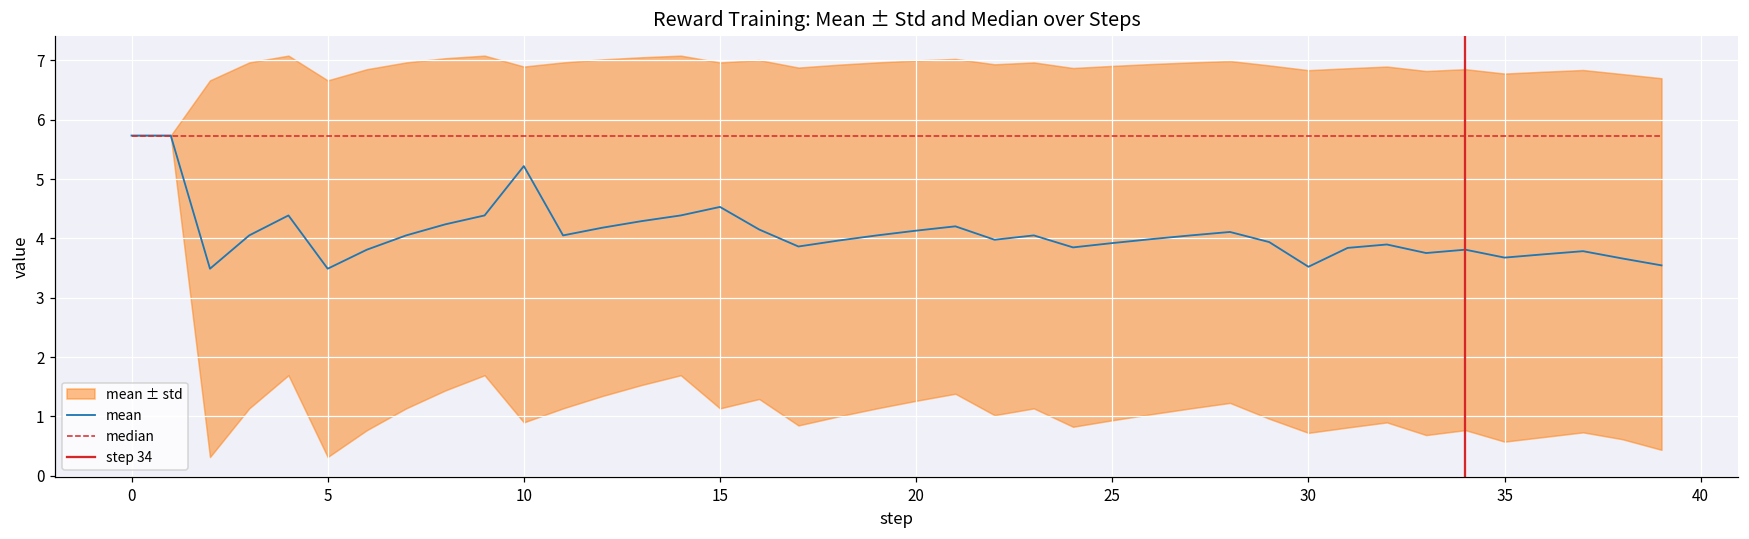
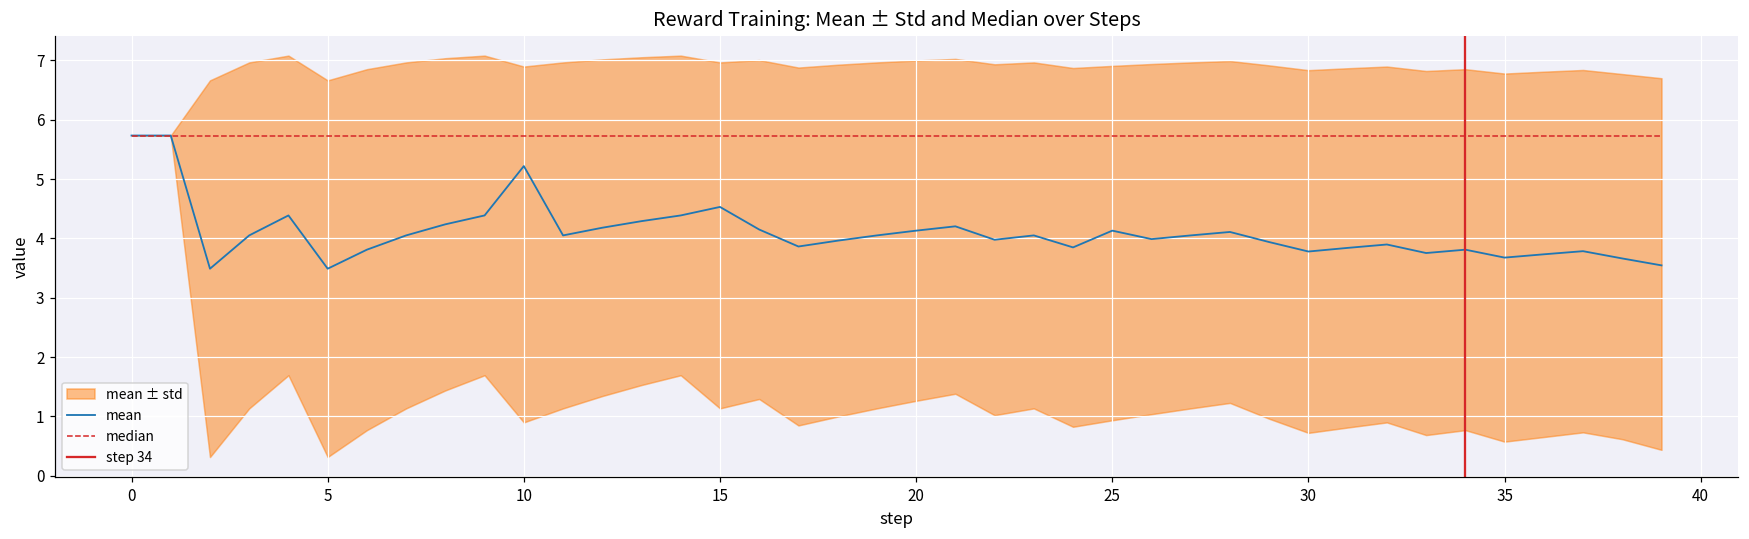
mean, 25: 3.9 -> 4.1
mean, 30: 3.5 -> 3.8
